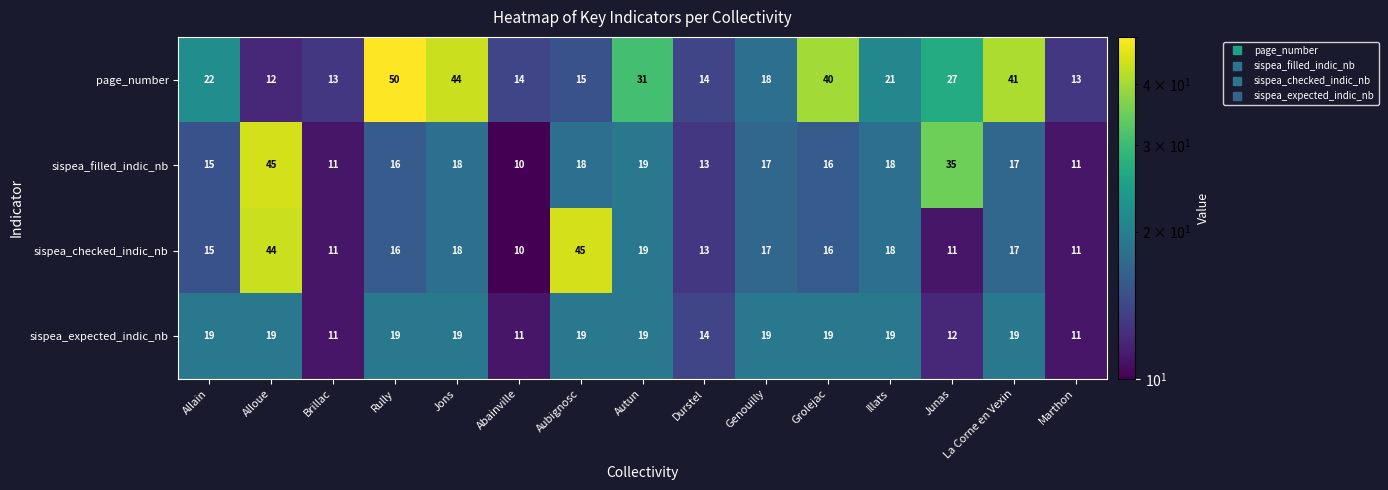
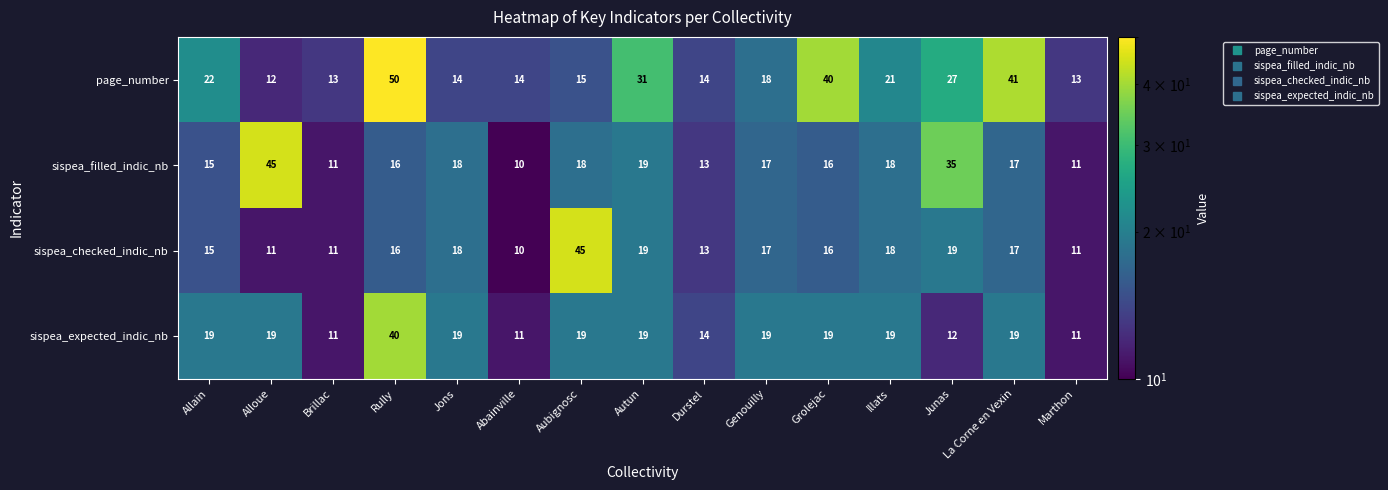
page_number, Jons: 44 -> 14
sispea_checked_indic_nb, Alloue: 44 -> 11
sispea_checked_indic_nb, Junas: 11 -> 19
sispea_expected_indic_nb, Rully: 19 -> 40
